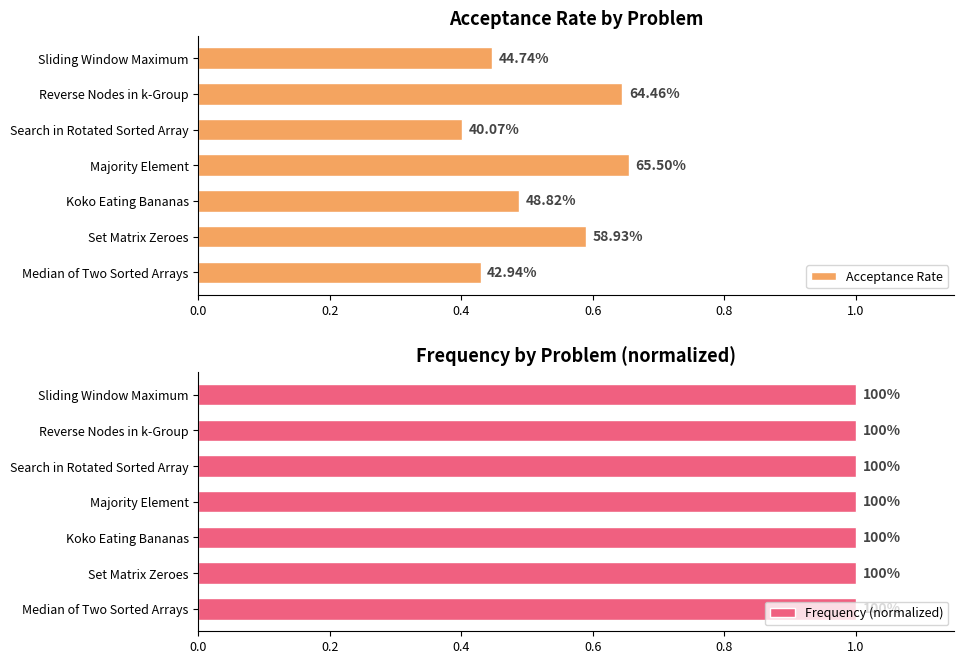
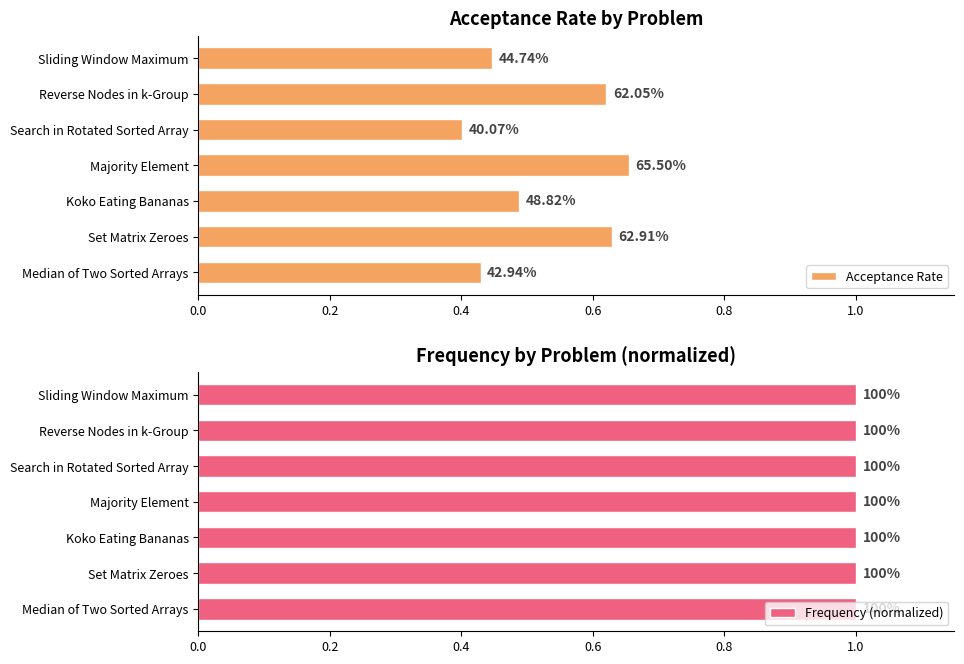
Acceptance Rate by Problem, Reverse Nodes in k-Group: 64.46% -> 62.05%
Acceptance Rate by Problem, Set Matrix Zeroes: 58.93% -> 62.91%
